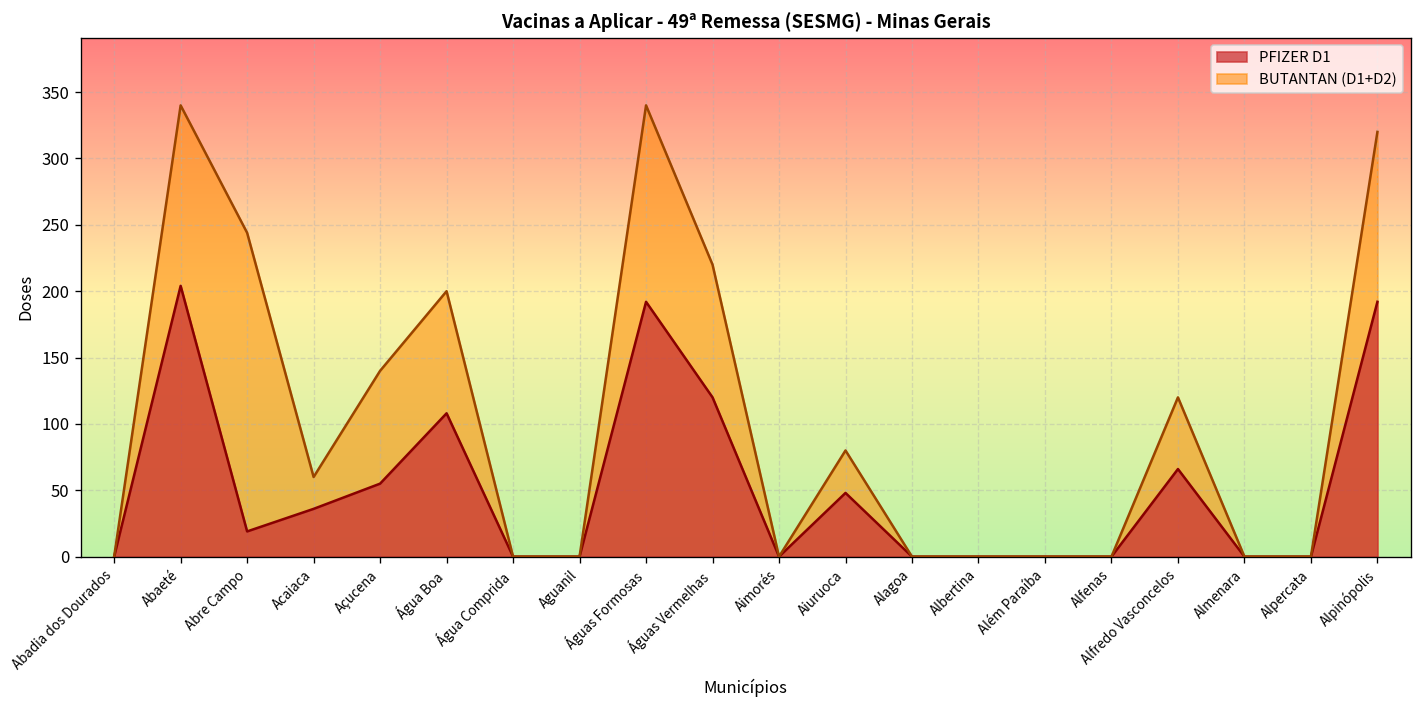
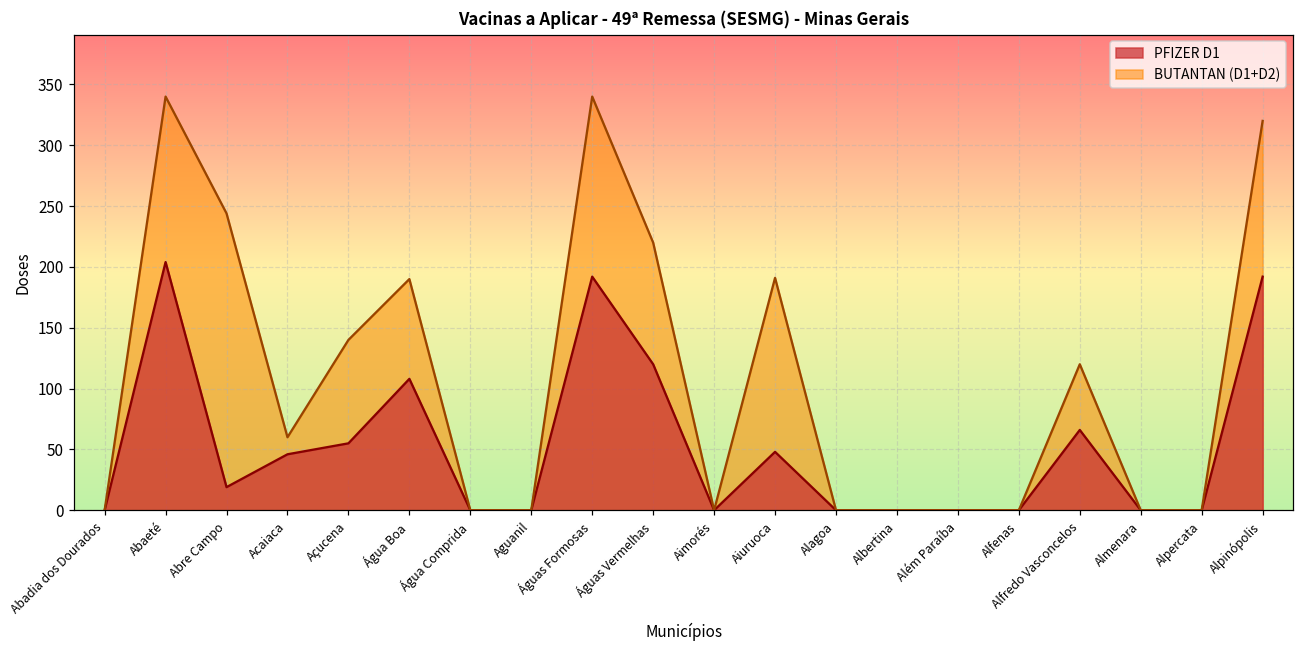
PFIZER D1, Acaiaca: 36 -> 46
BUTANTAN (D1+D2), Água Boa: 200 -> 190
BUTANTAN (D1+D2), Aiuruoca: 80 -> 191
